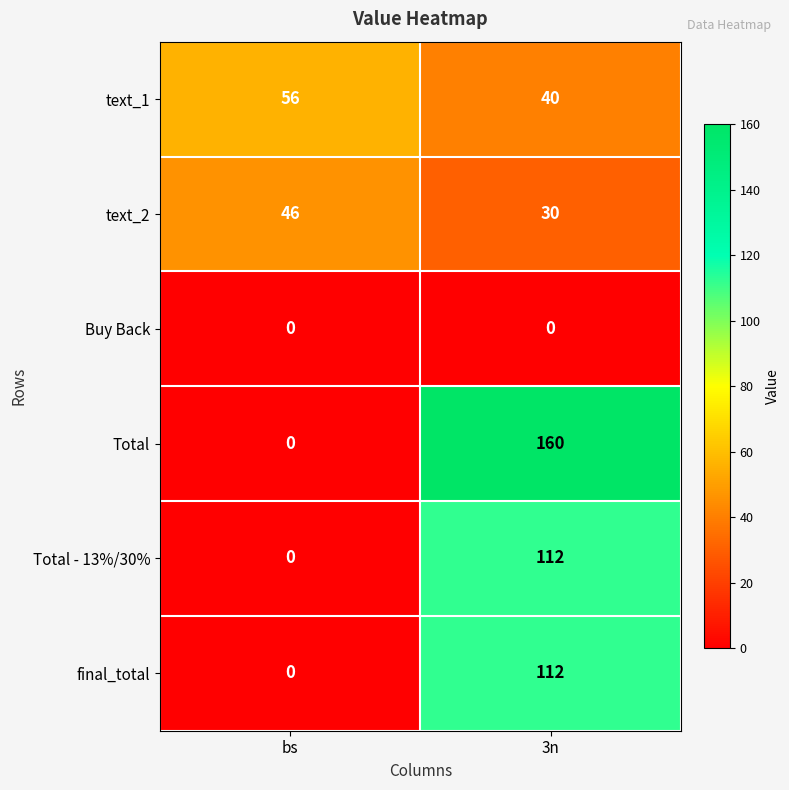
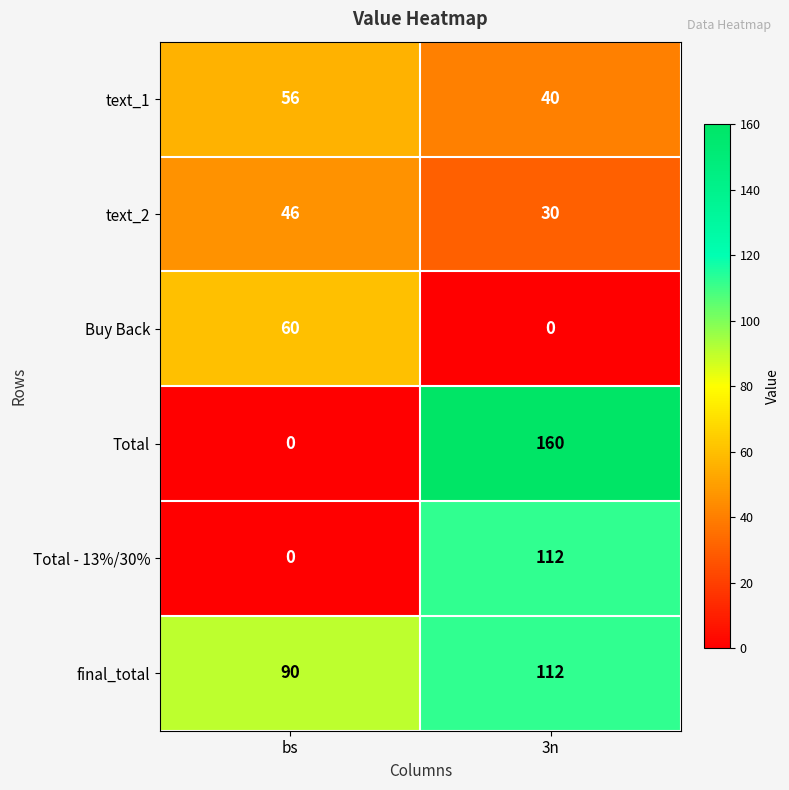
Buy Back, bs: 0 -> 60
final_total, bs: 0 -> 90
